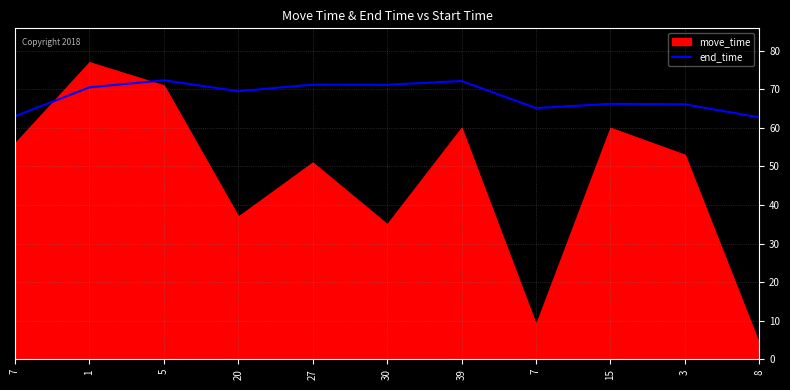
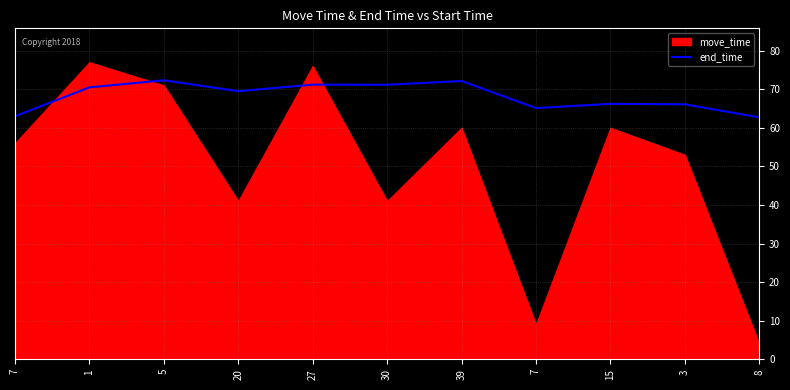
move_time, 20: 37 -> 41
move_time, 27: 51 -> 76
move_time, 30: 35 -> 41
